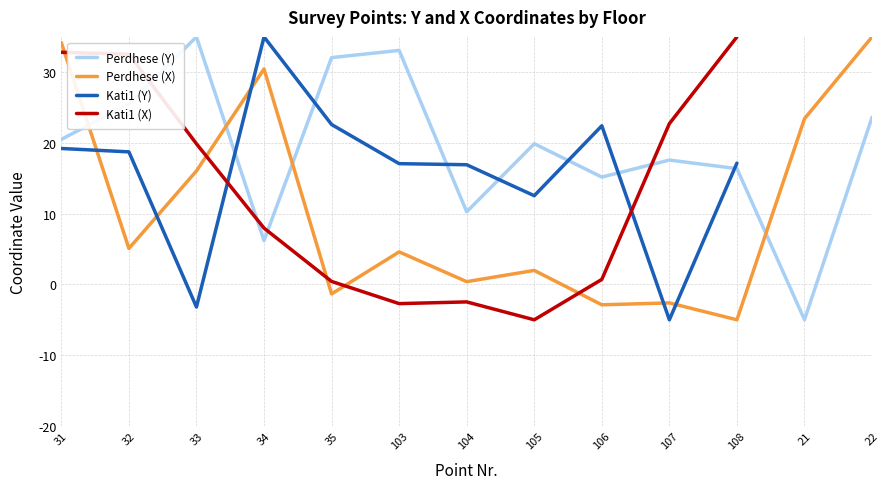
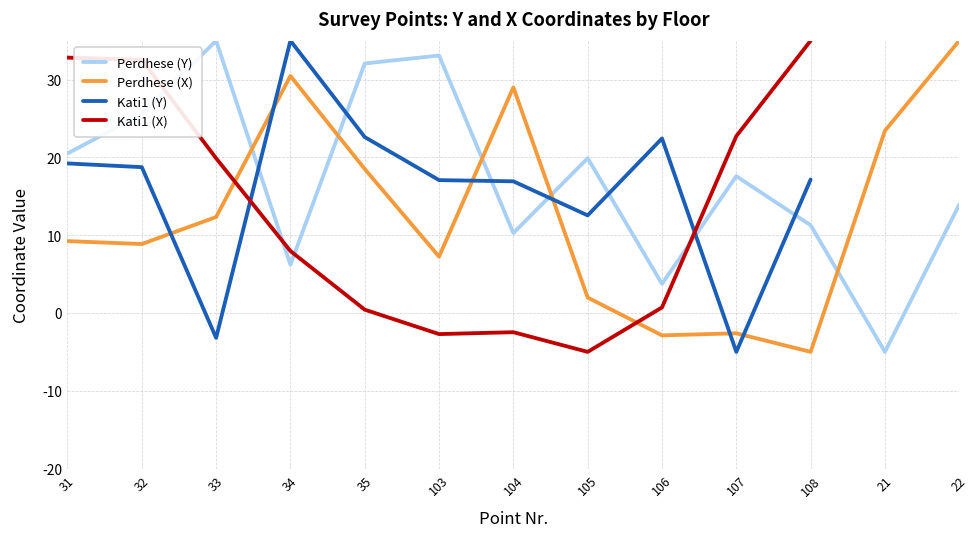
Perdhese (X), 31: 34 -> 9
Perdhese (X), 32: 5 -> 9
Perdhese (X), 33: 16 -> 12
Perdhese (X), 35: -1 -> 19
Perdhese (X), 103: 5 -> 7
Perdhese (X), 104: 0 -> 29
Perdhese (Y), 106: 15 -> 4
Perdhese (Y), 108: 16 -> 11
Perdhese (Y), 22: 24 -> 14
